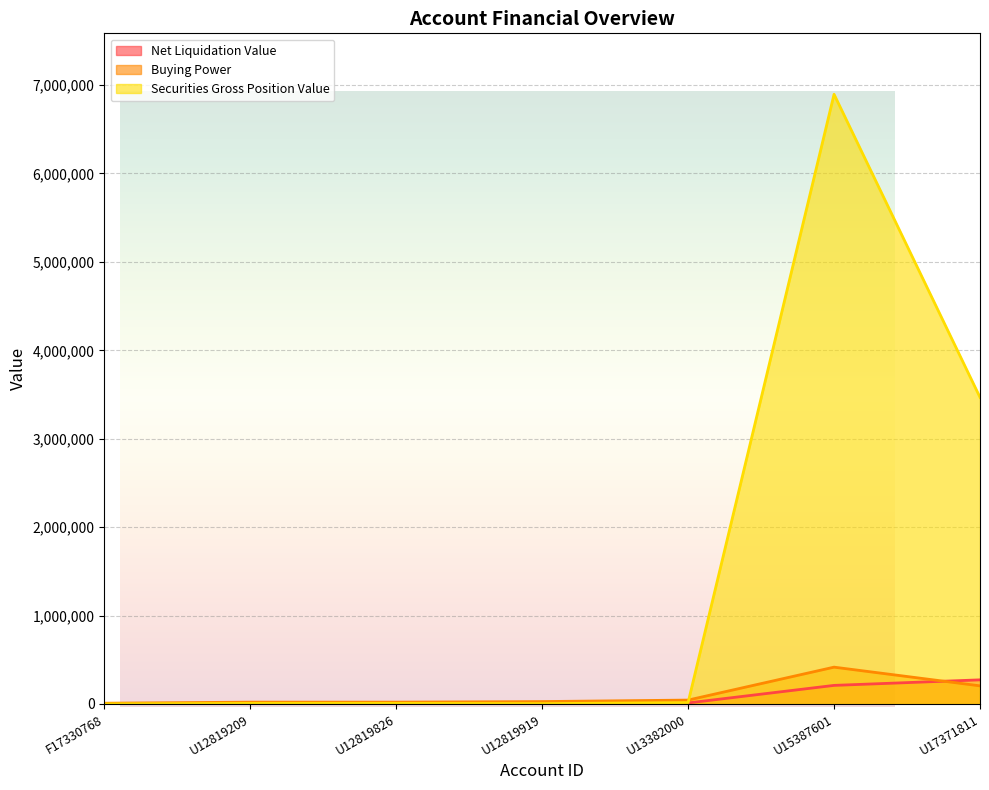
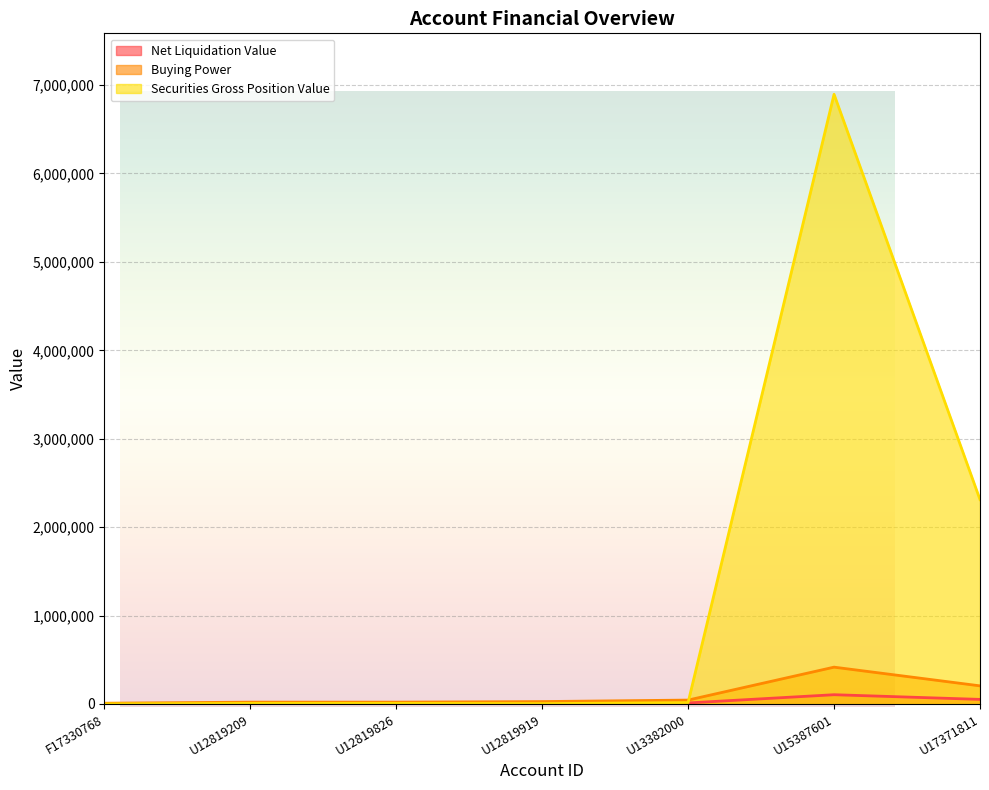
Net Liquidation Value, U15387601: 200,000 -> 100,000
Net Liquidation Value, U17371811: 300,000 -> 100,000
Securities Gross Position Value, U17371811: 3,500,000 -> 2,300,000
